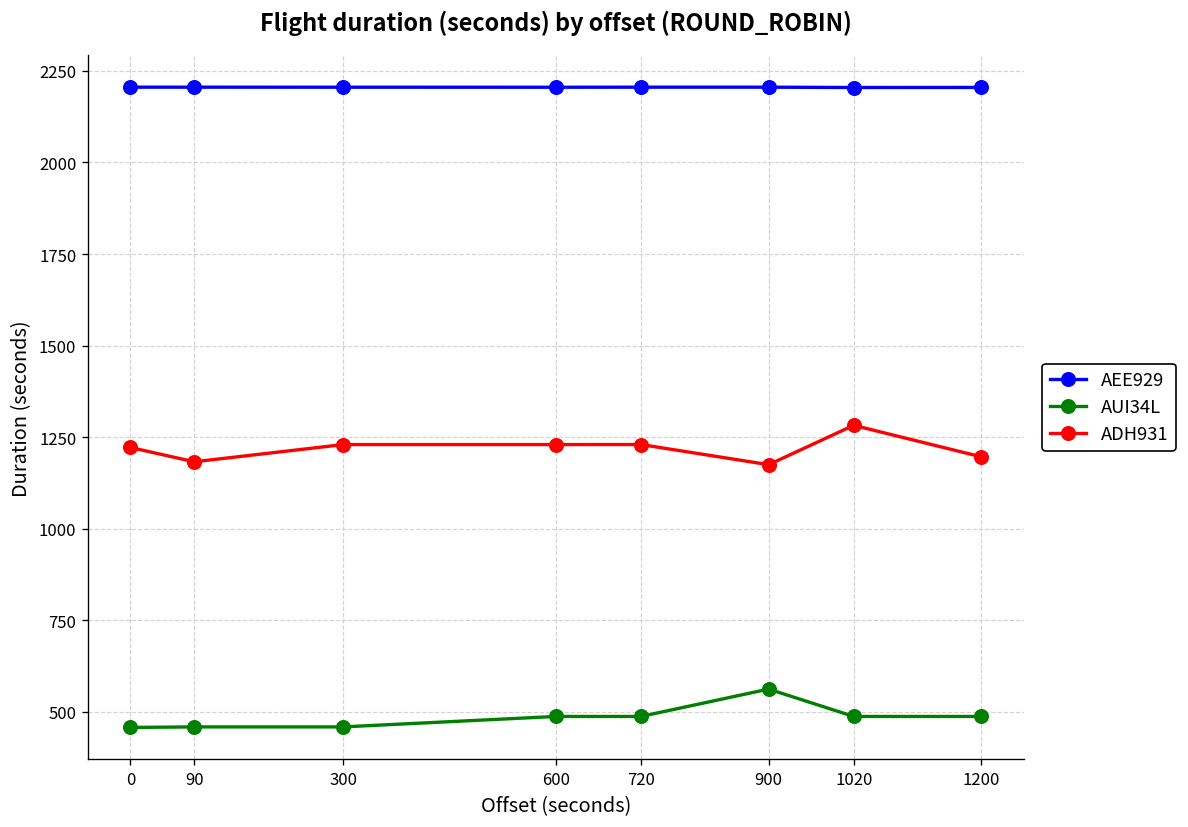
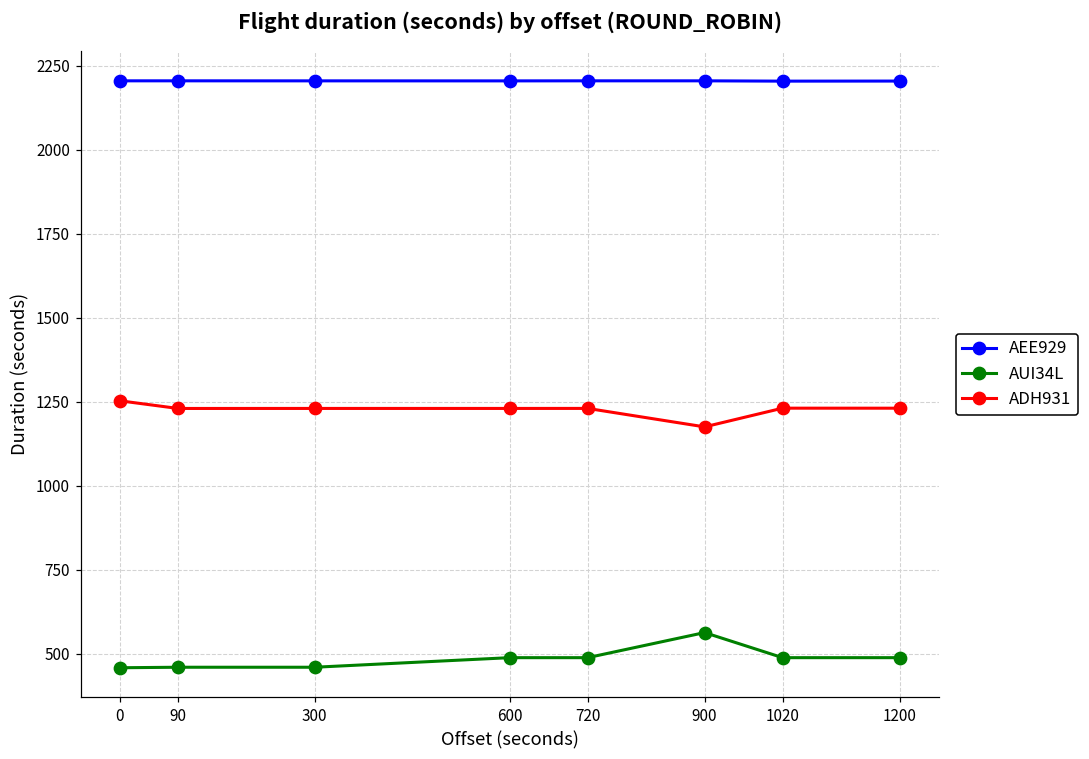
ADH931, 0: 1220 -> 1250
ADH931, 90: 1180 -> 1230
ADH931, 1020: 1280 -> 1230
ADH931, 1200: 1200 -> 1230
